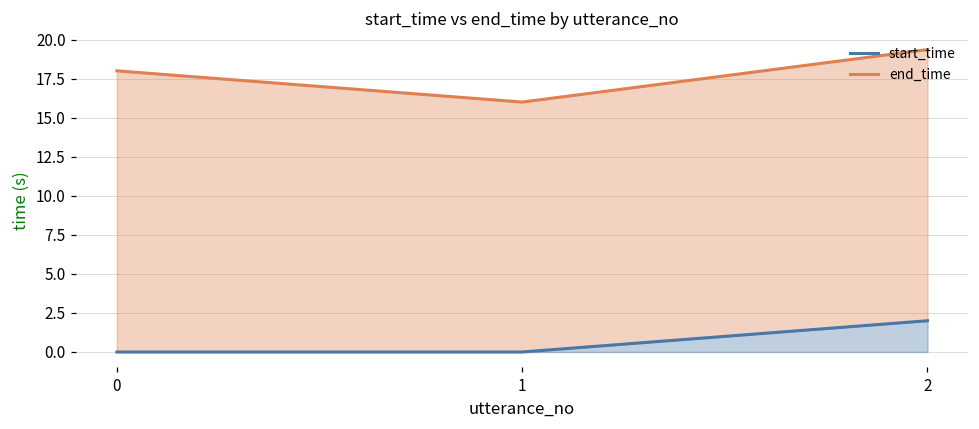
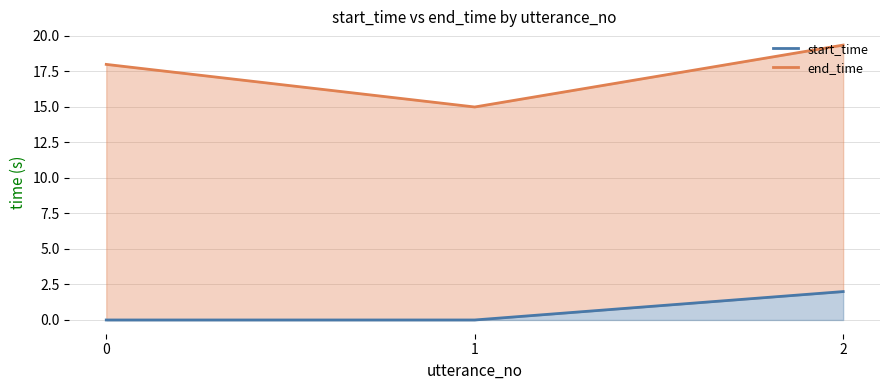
end_time, 1: 16 -> 15
